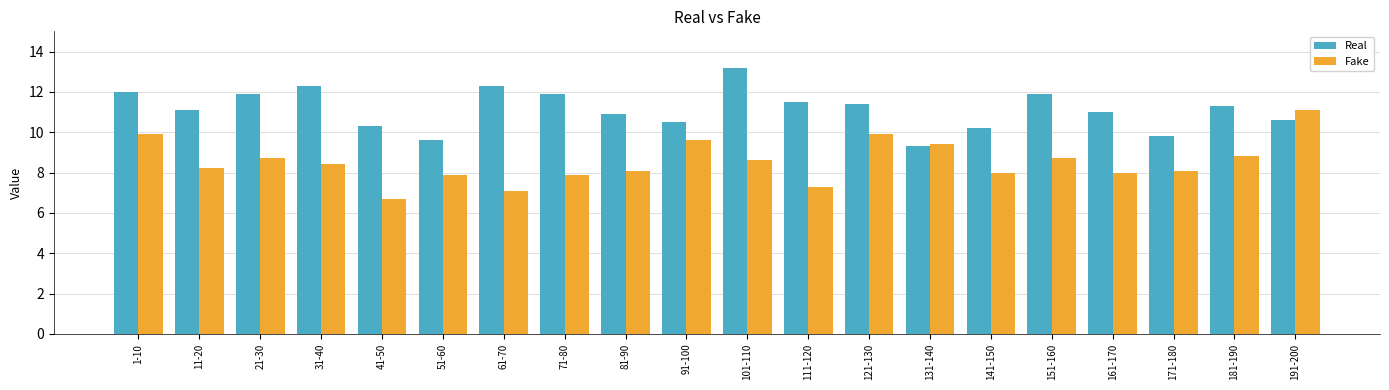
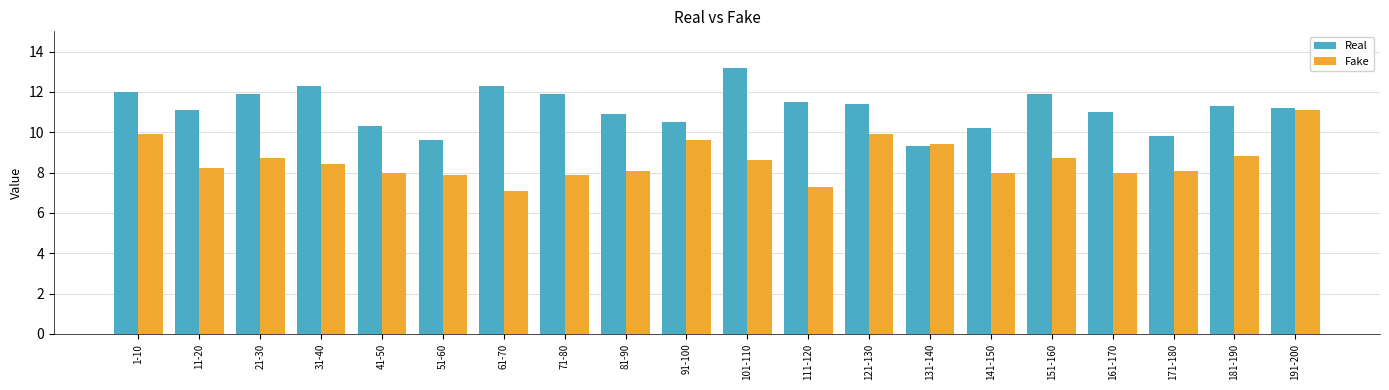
Fake, 41-50: 6.7 -> 8.0
Real, 191-200: 10.6 -> 11.2
